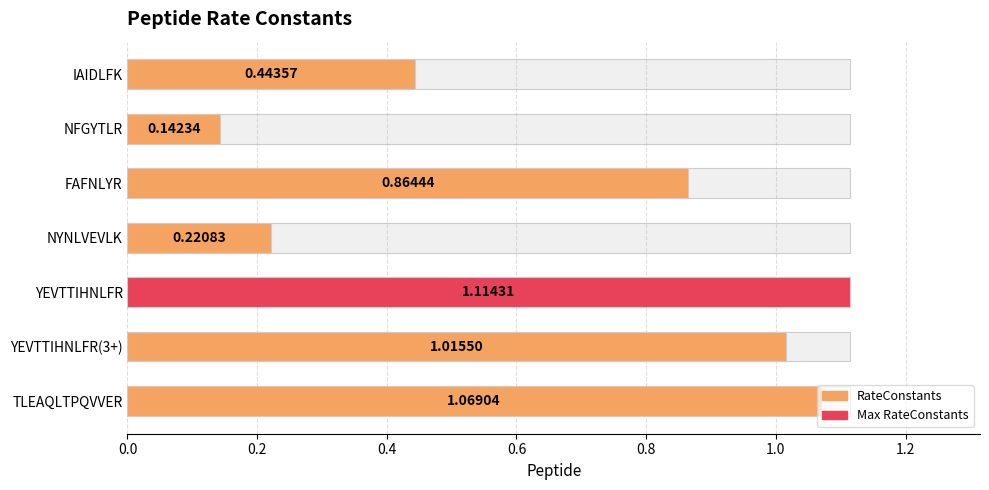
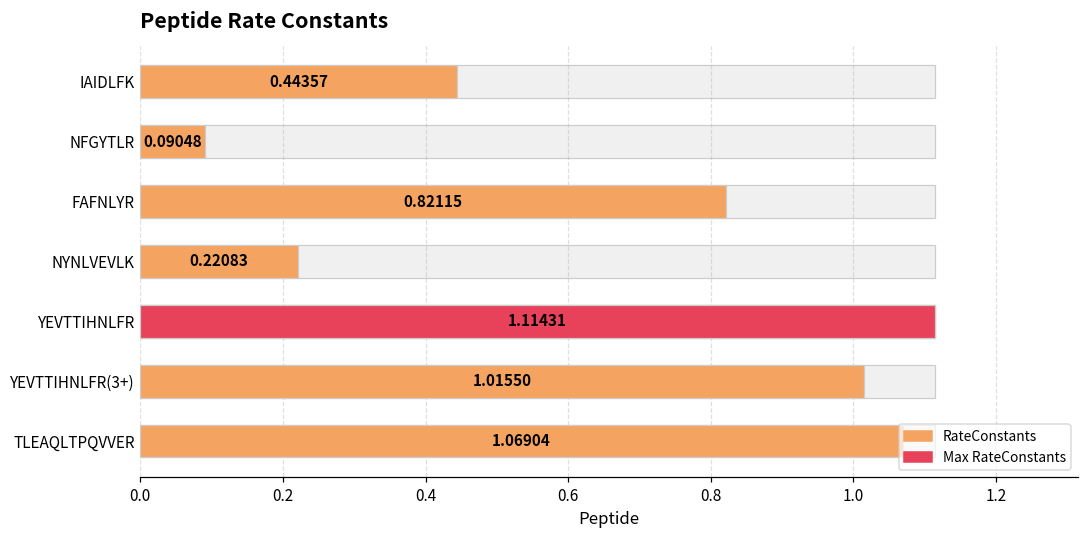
RateConstants, NFGYTLR: 0.14234 -> 0.09048
RateConstants, FAFNLYR: 0.86444 -> 0.82115
